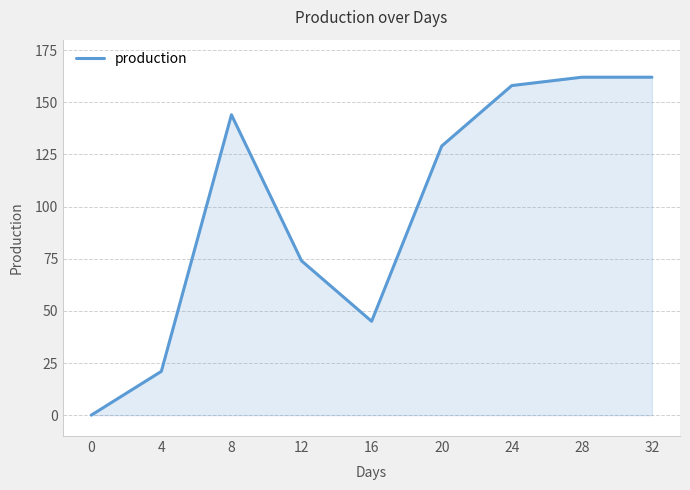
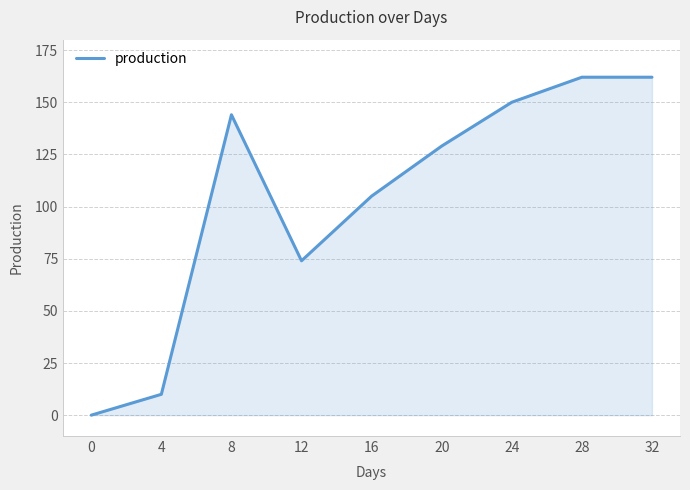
4: 21 -> 10
16: 45 -> 105
24: 158 -> 150
